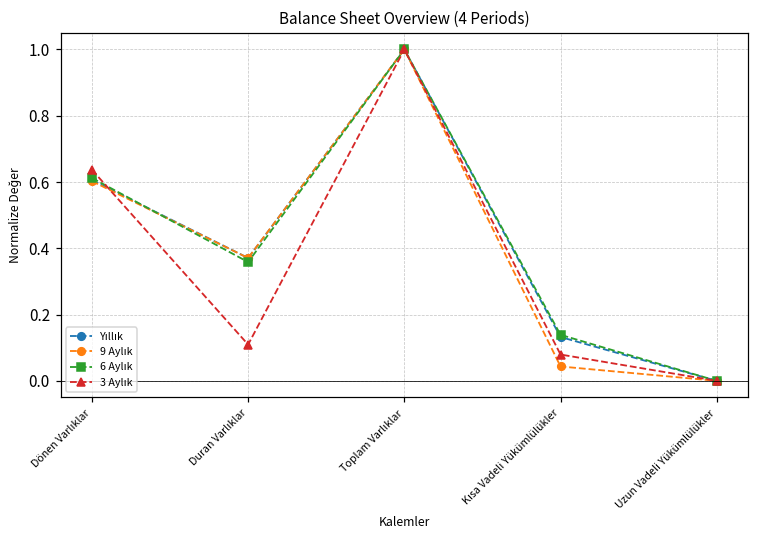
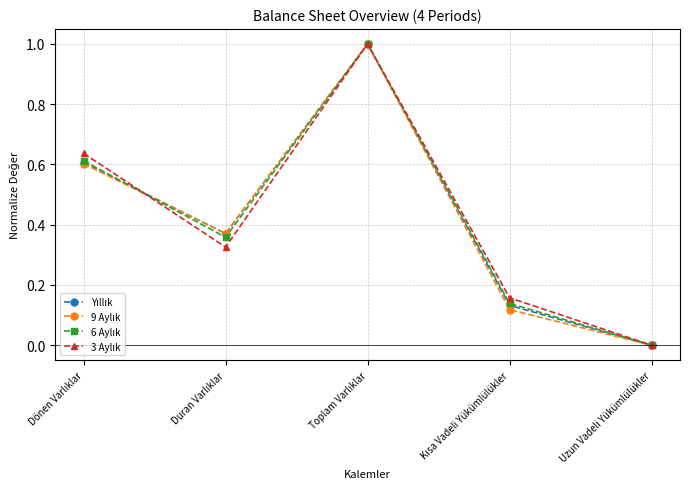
3 Aylık, Duran Varlıklar: 0.11 -> 0.33
9 Aylık, Kısa Vadeli Yükümlülükler: 0.04 -> 0.12
3 Aylık, Kısa Vadeli Yükümlülükler: 0.08 -> 0.16
